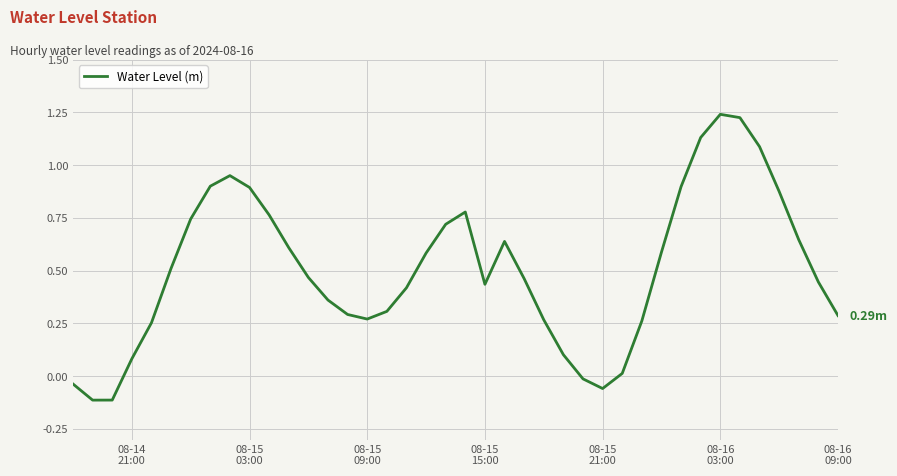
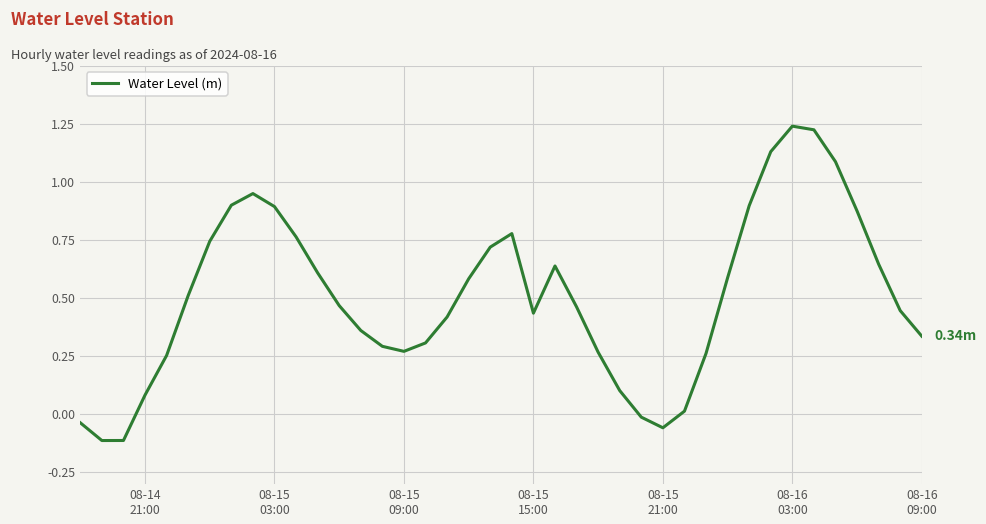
08-16 09:00: 0.29m -> 0.34m
